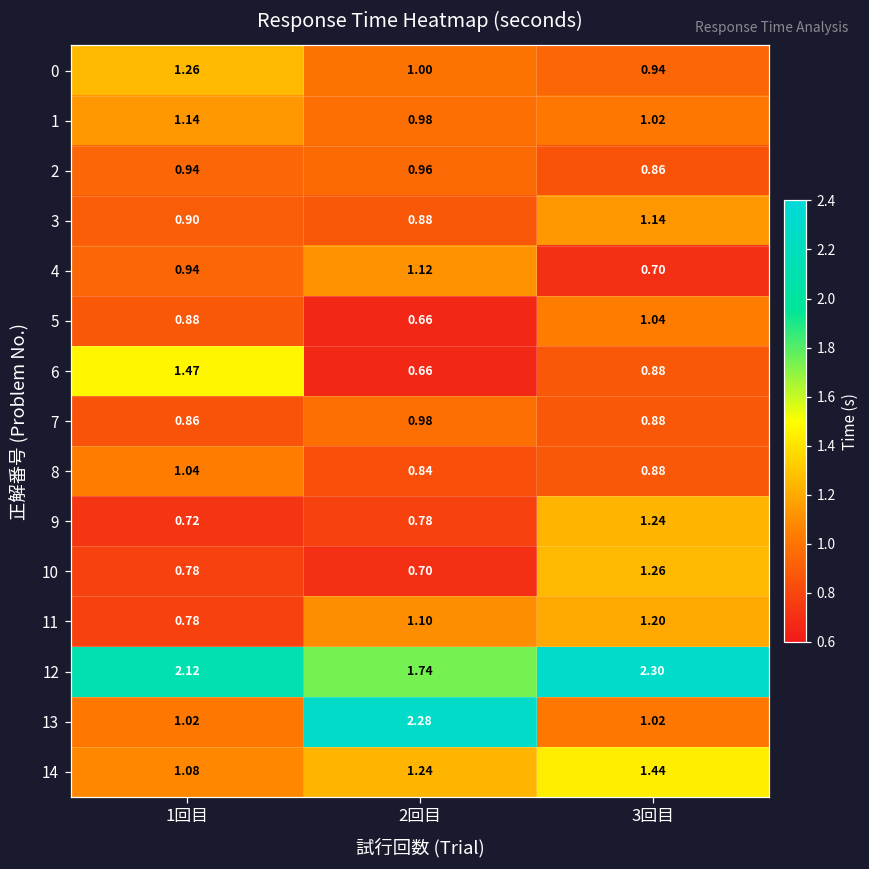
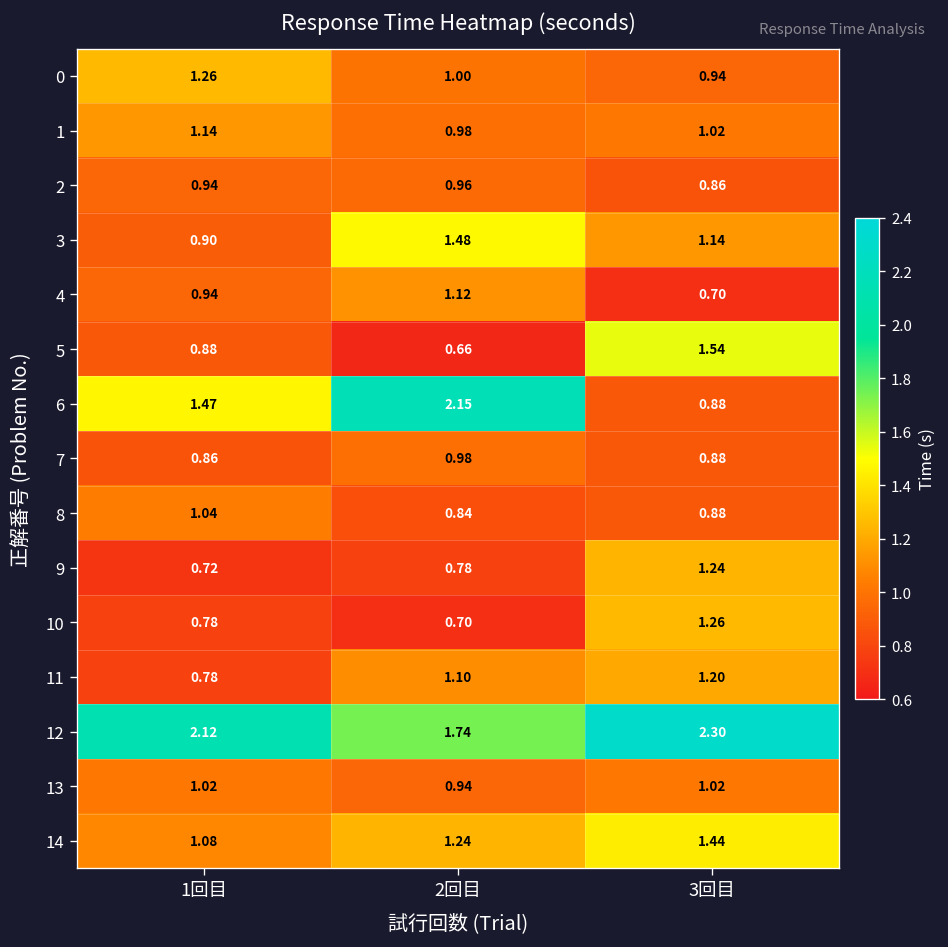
3, 2回目: 0.88 -> 1.48
5, 3回目: 1.04 -> 1.54
6, 2回目: 0.66 -> 2.15
13, 2回目: 2.28 -> 0.94
